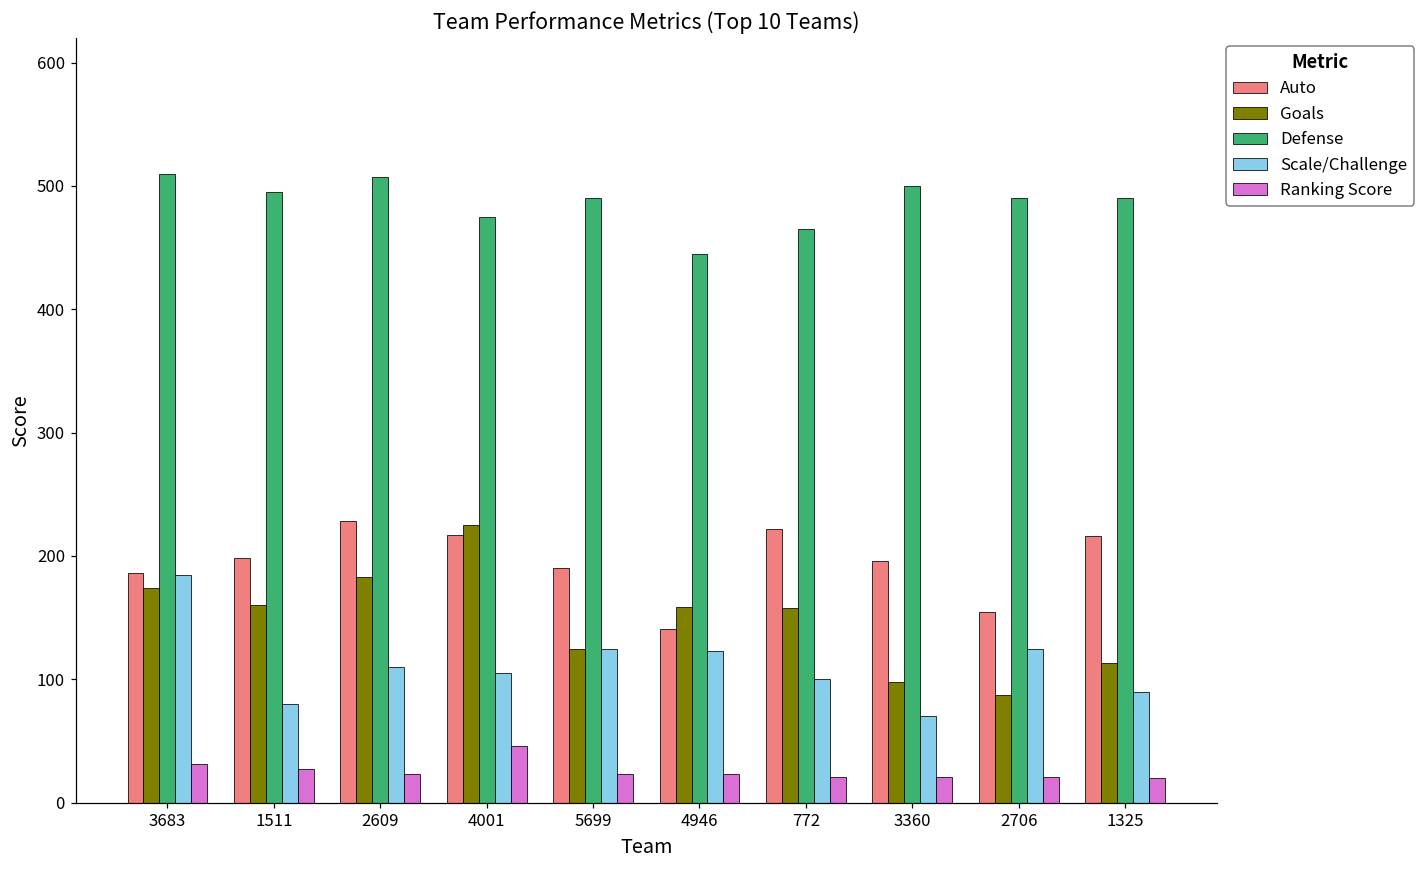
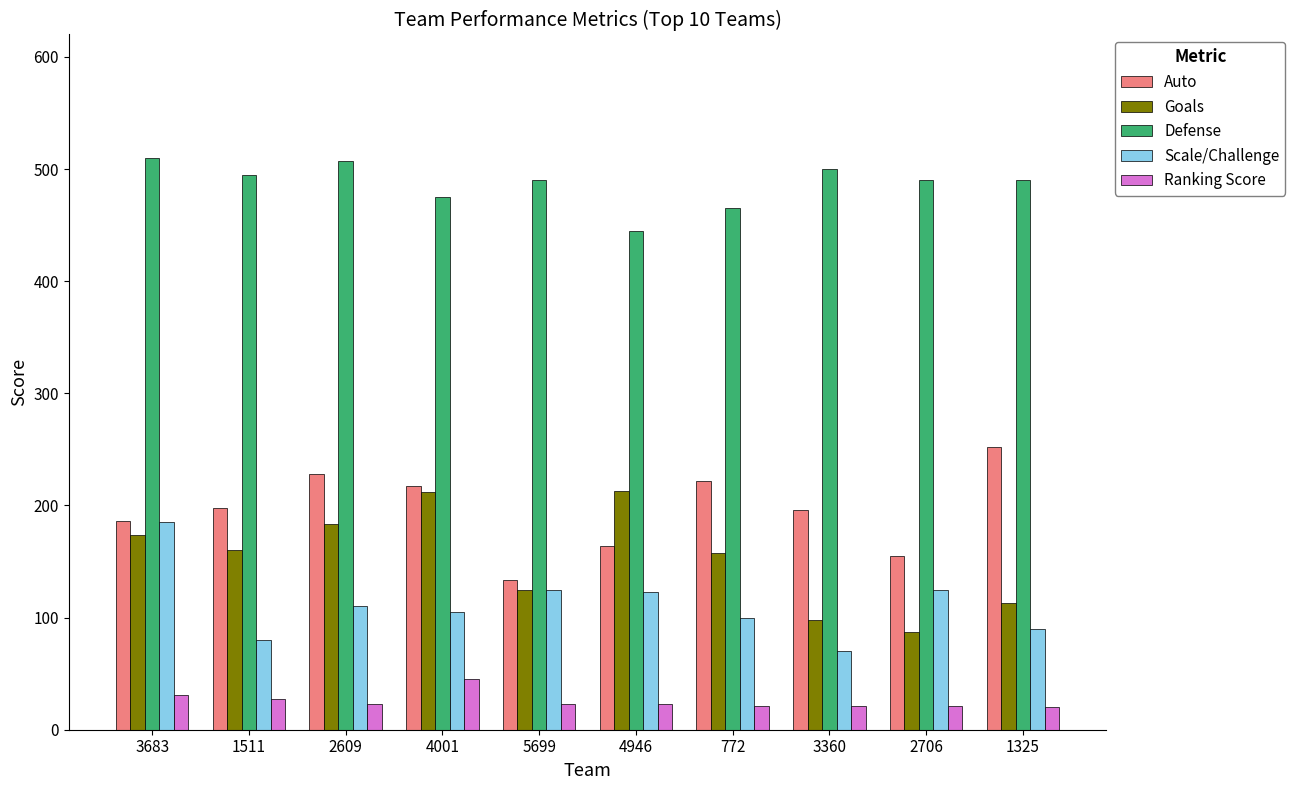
Goals, 4001: 225 -> 212
Auto, 5699: 190 -> 133
Auto, 4946: 141 -> 164
Goals, 4946: 159 -> 213
Auto, 1325: 216 -> 252
